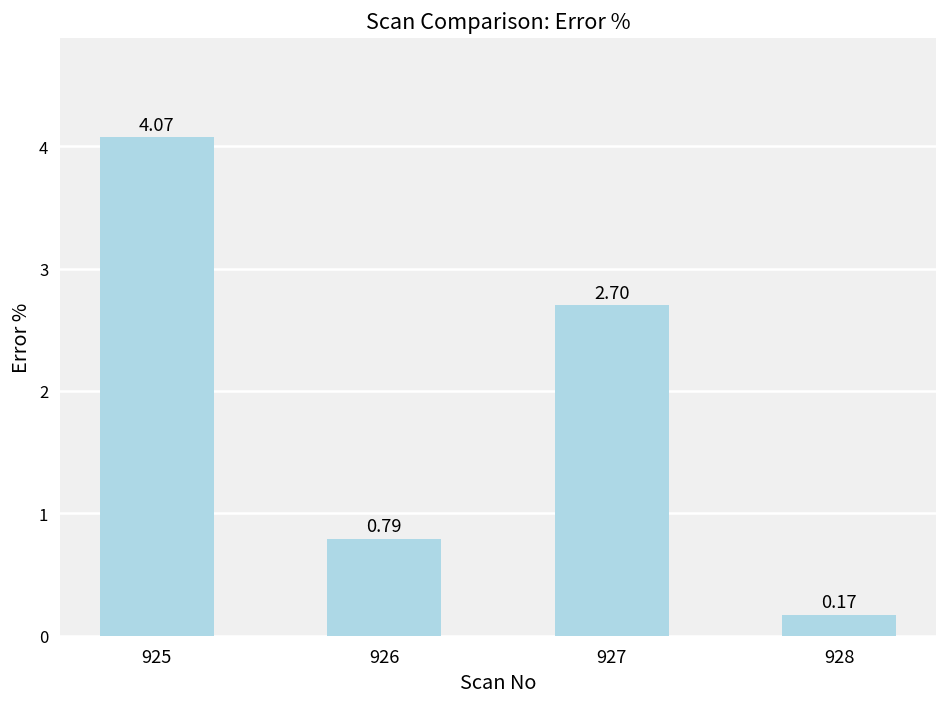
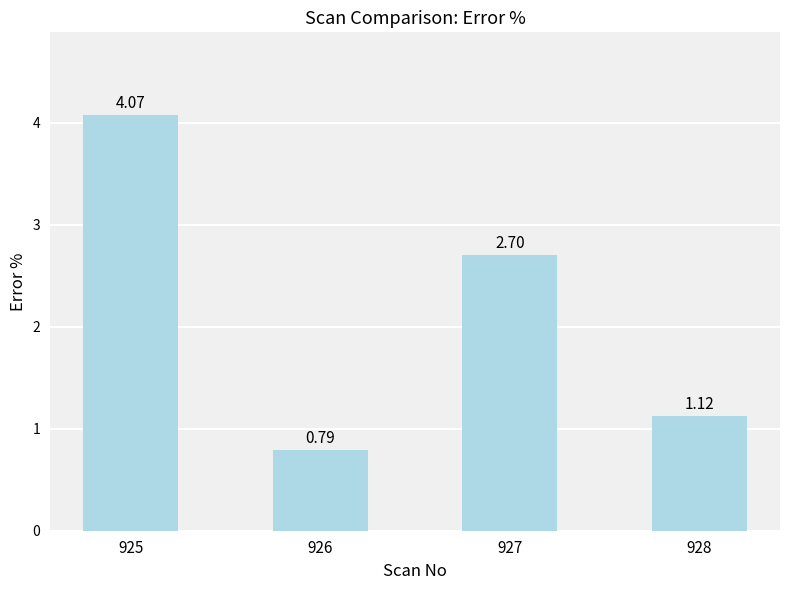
928: 0.17 -> 1.12
